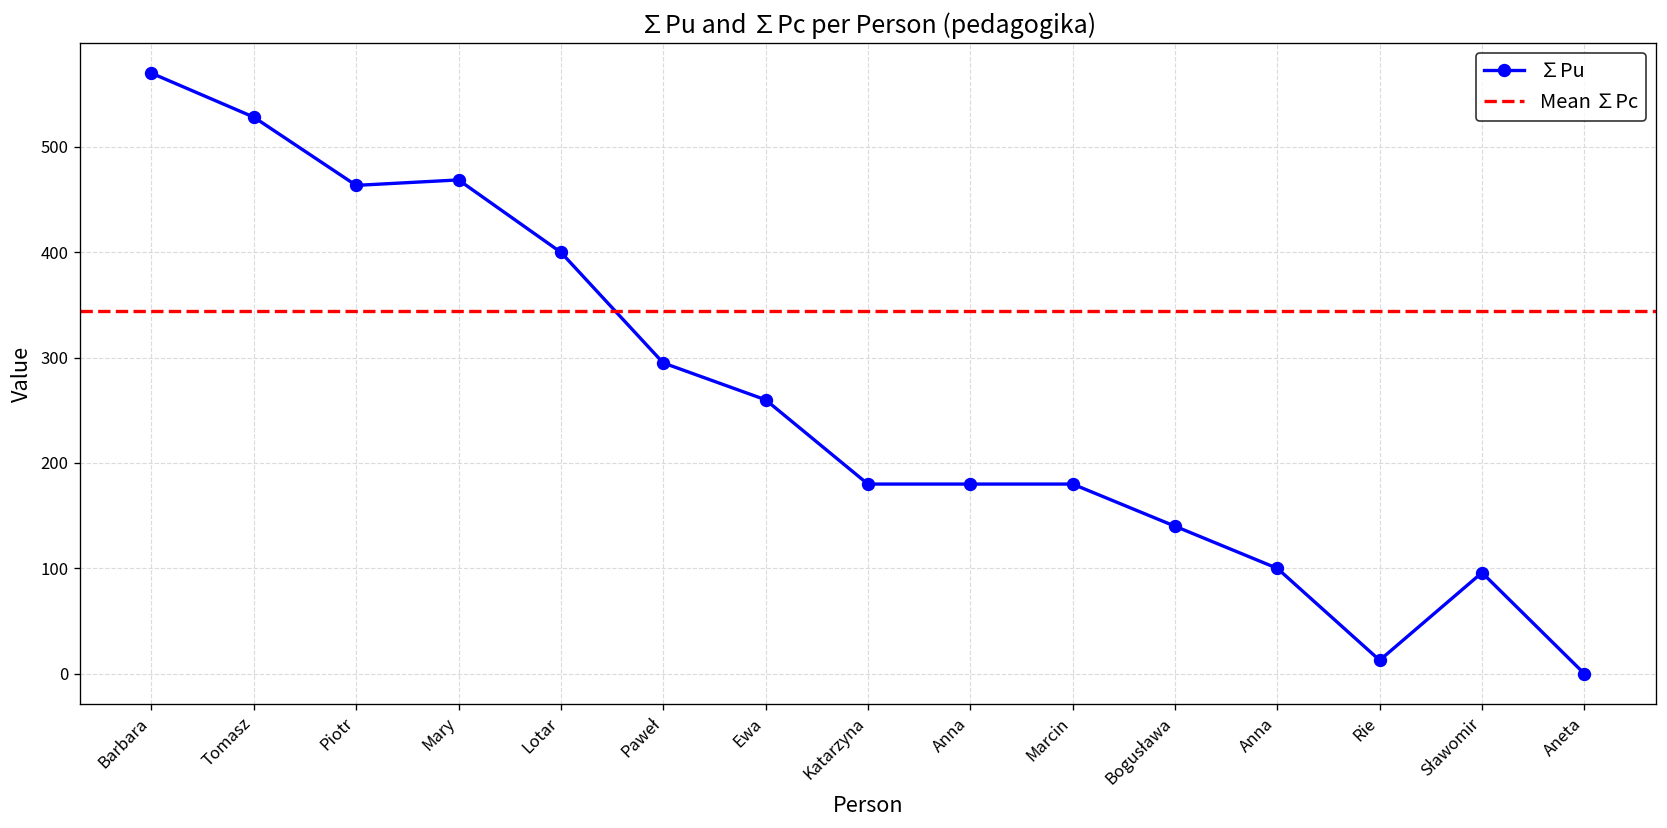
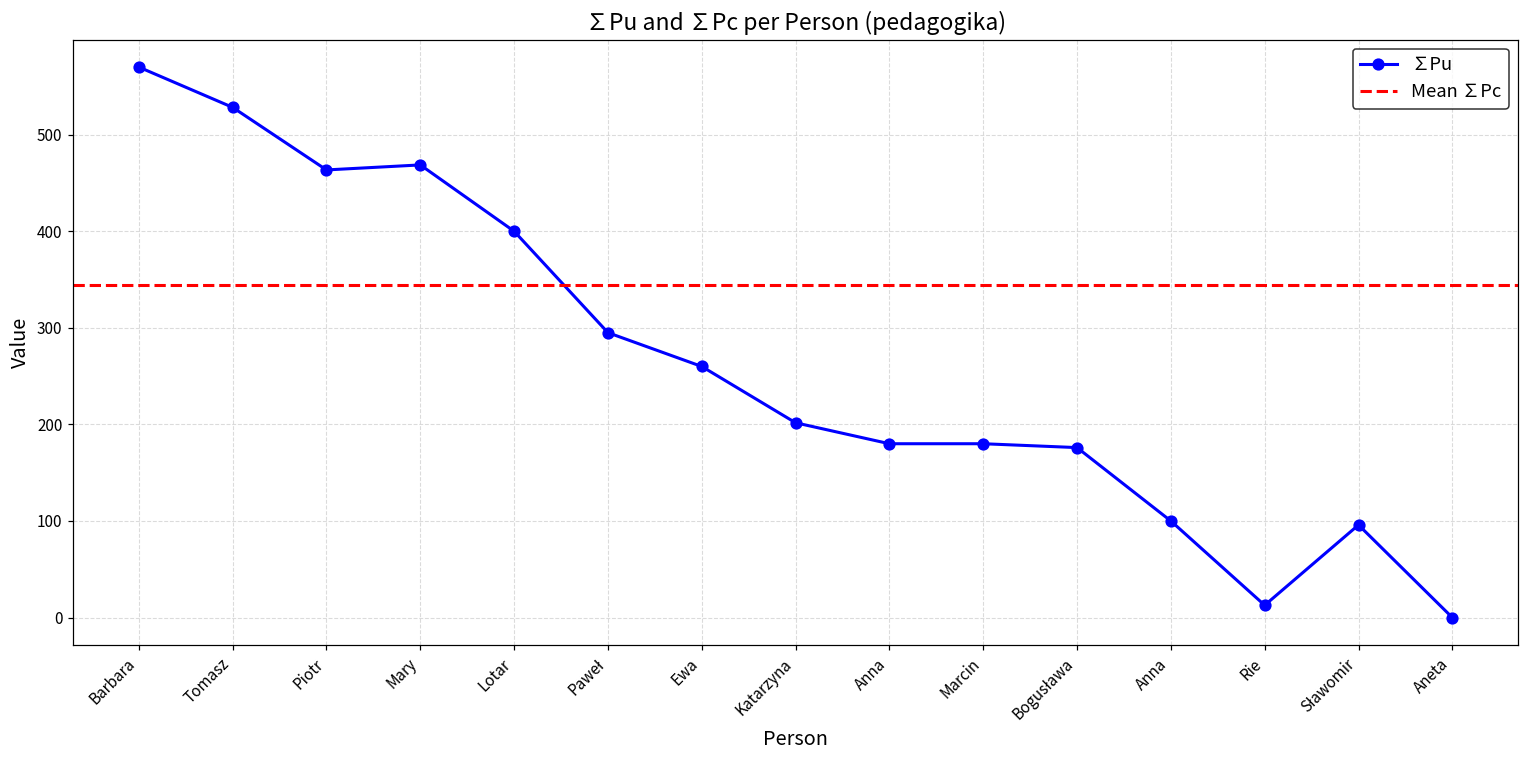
Katarzyna: 180 -> 200
Bogusława: 140 -> 180
